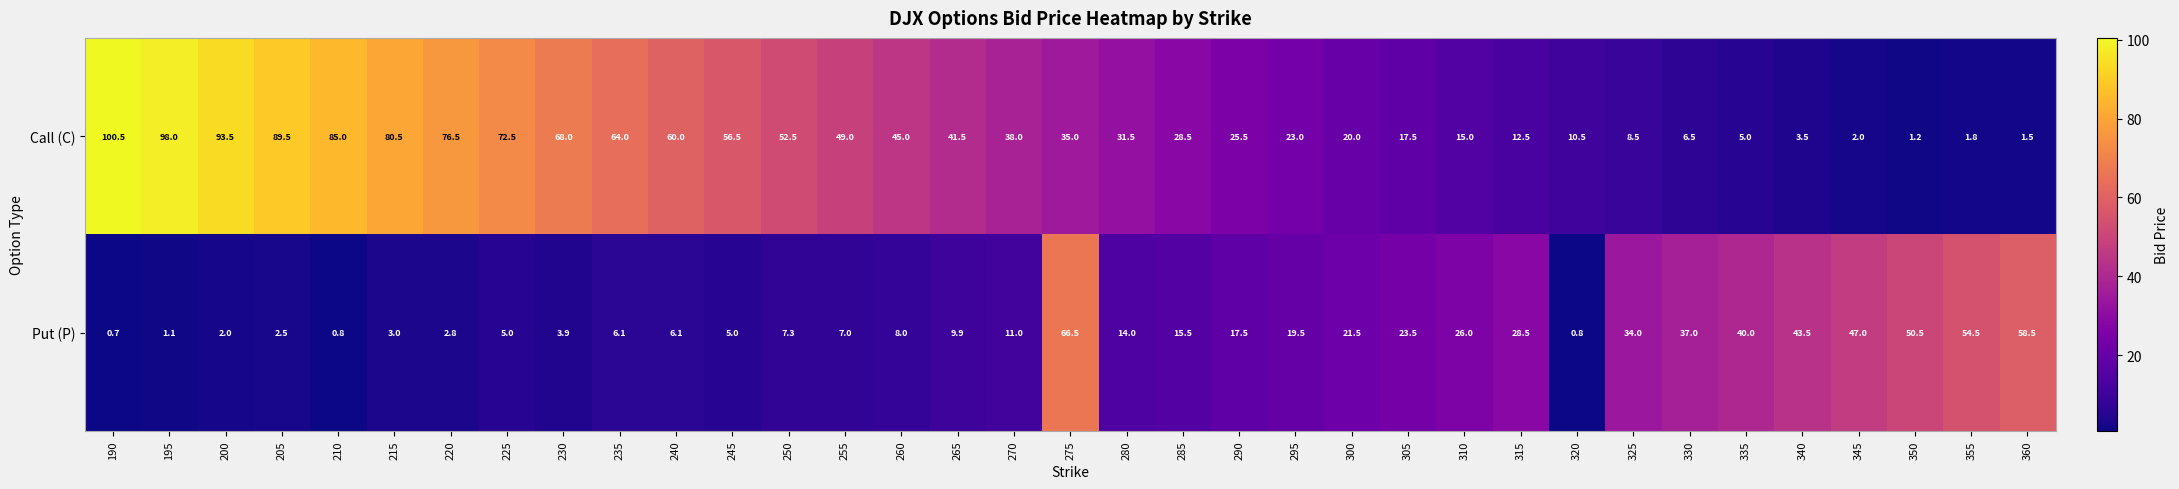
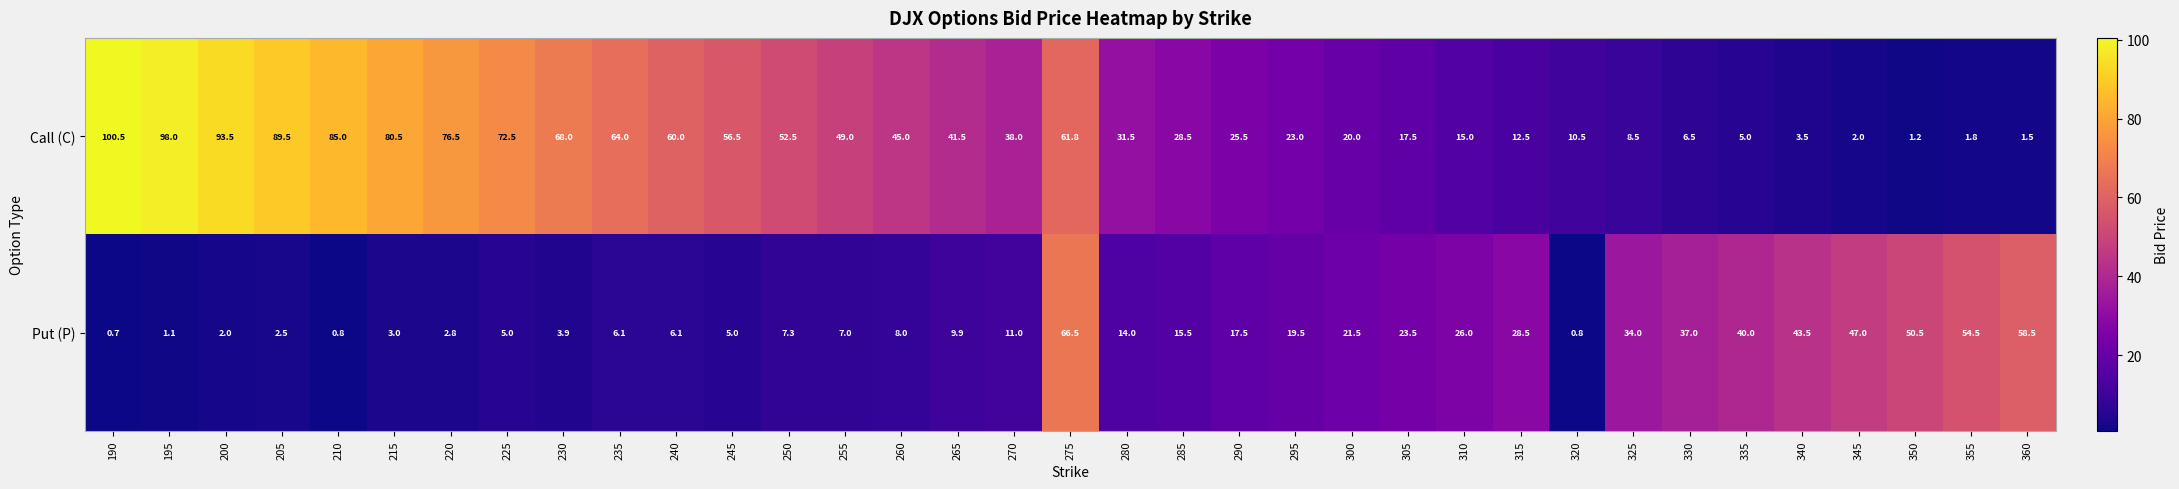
Call (C), 275: 35.0 -> 61.8
